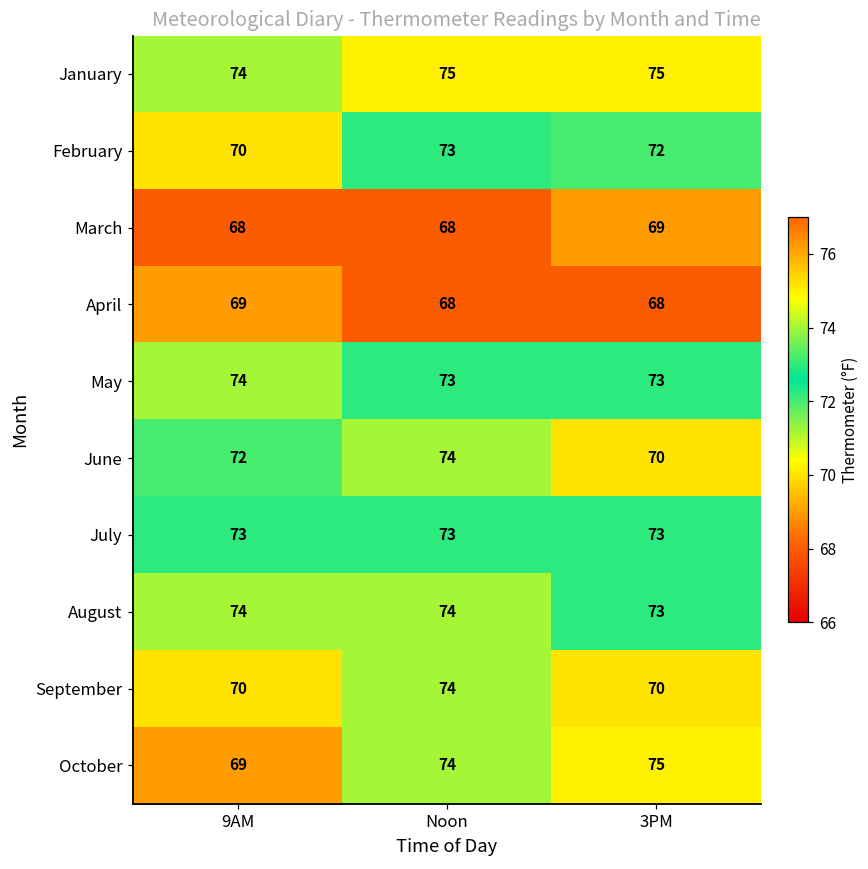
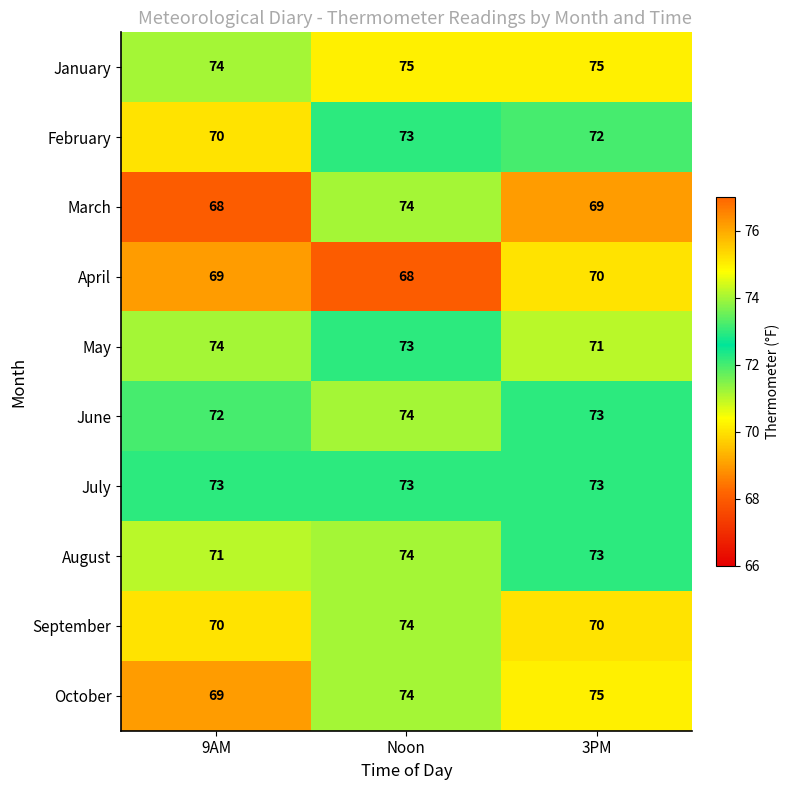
March, Noon: 68 -> 74
April, 3PM: 68 -> 70
May, 3PM: 73 -> 71
June, 3PM: 70 -> 73
August, 9AM: 74 -> 71
